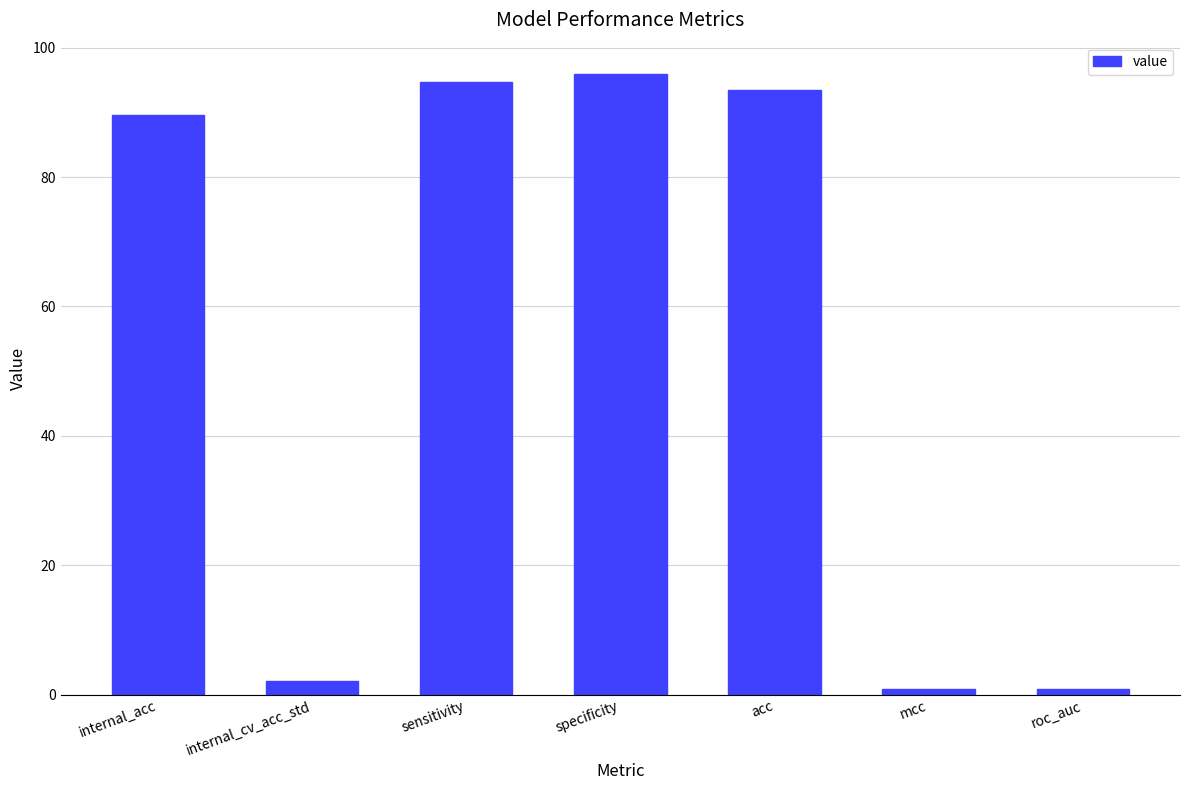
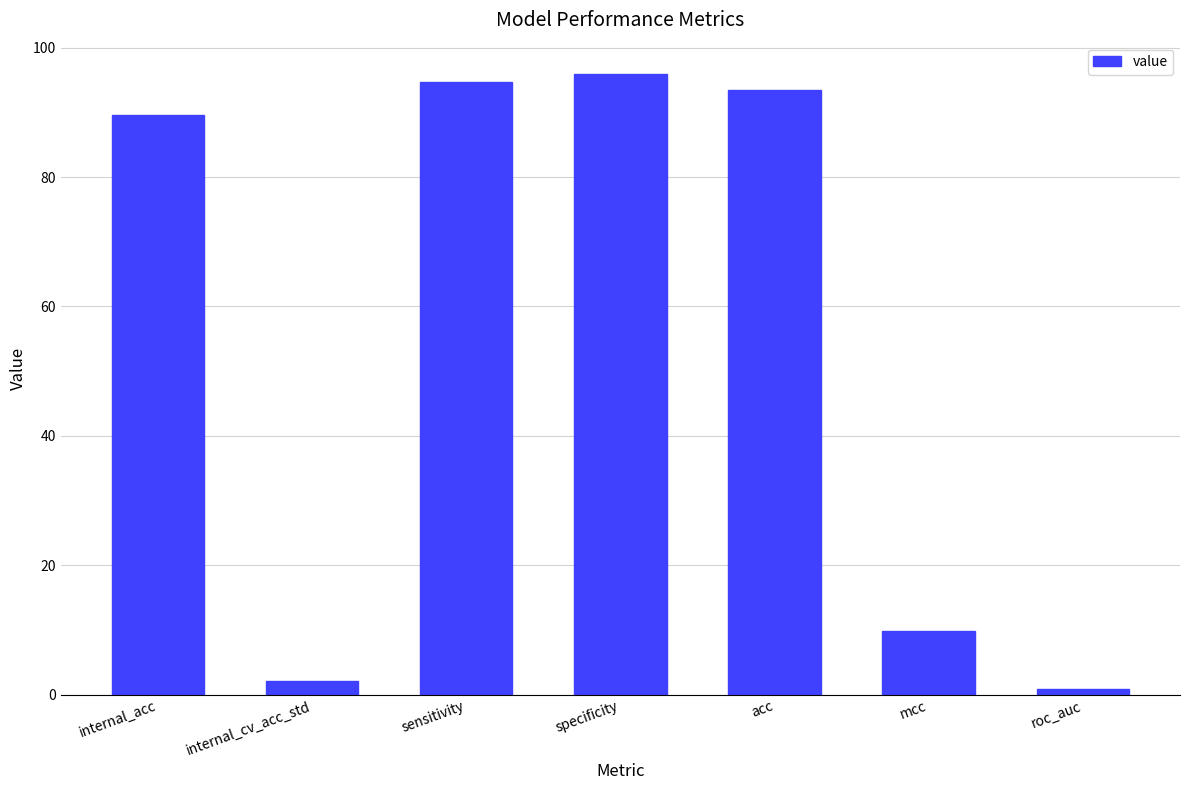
mcc: 1 -> 10
